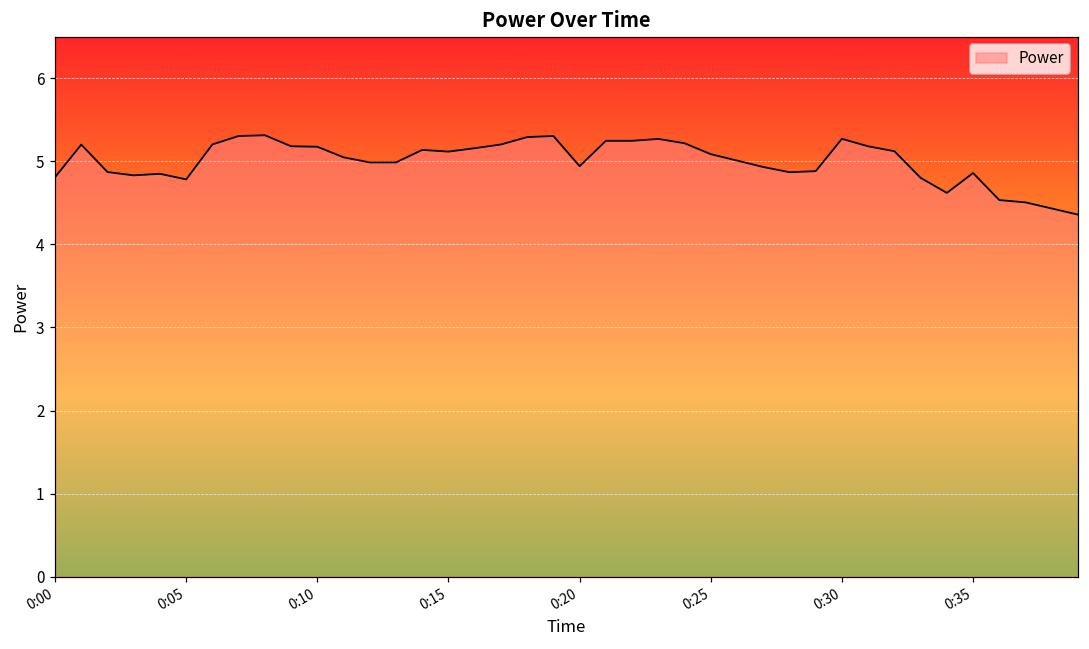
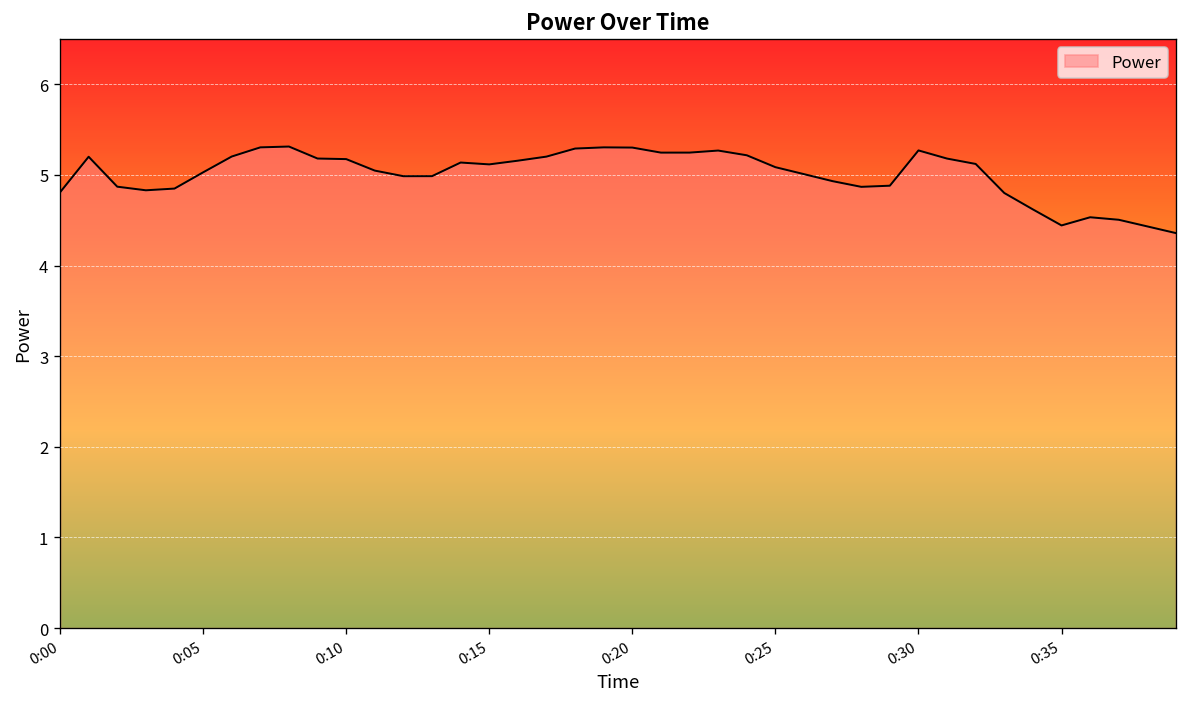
0:05: 4.8 -> 5.0
0:20: 4.9 -> 5.3
0:35: 4.9 -> 4.4
